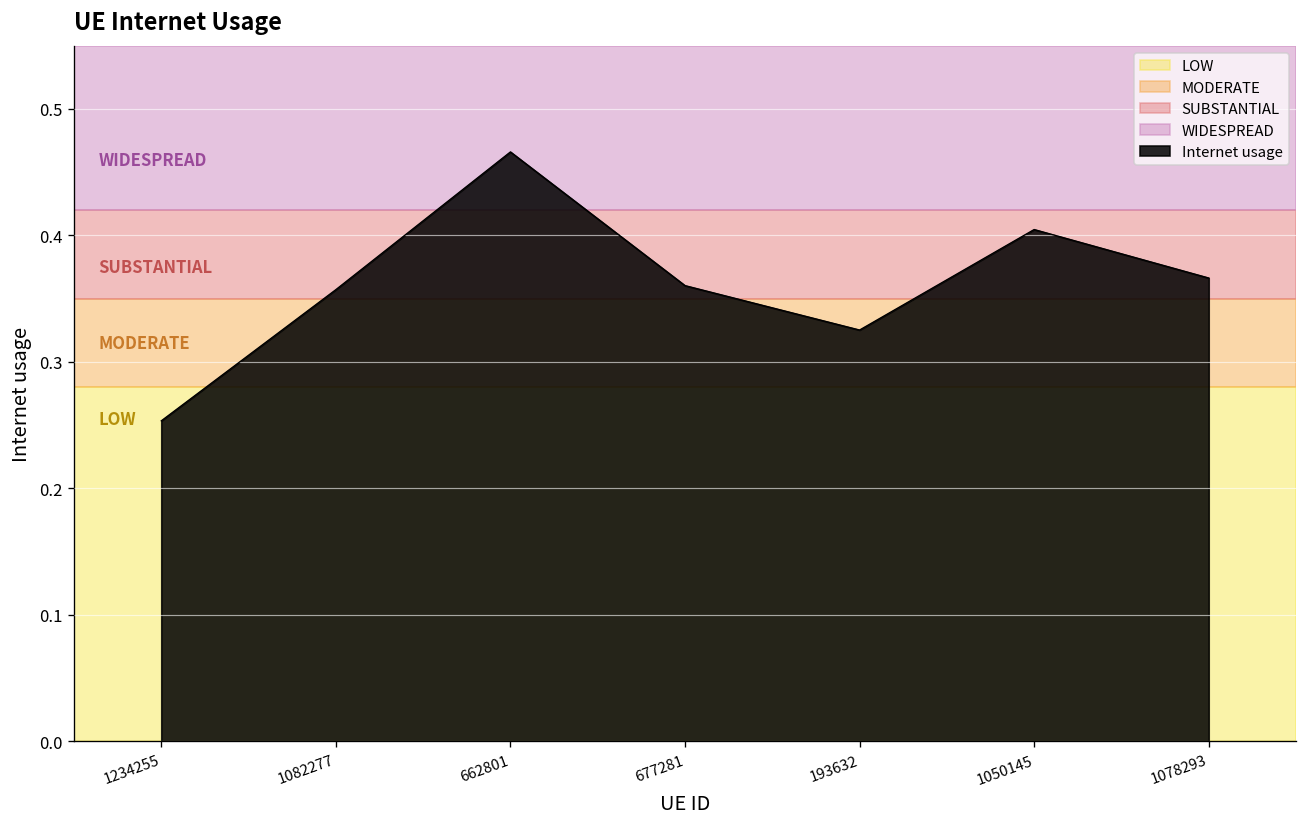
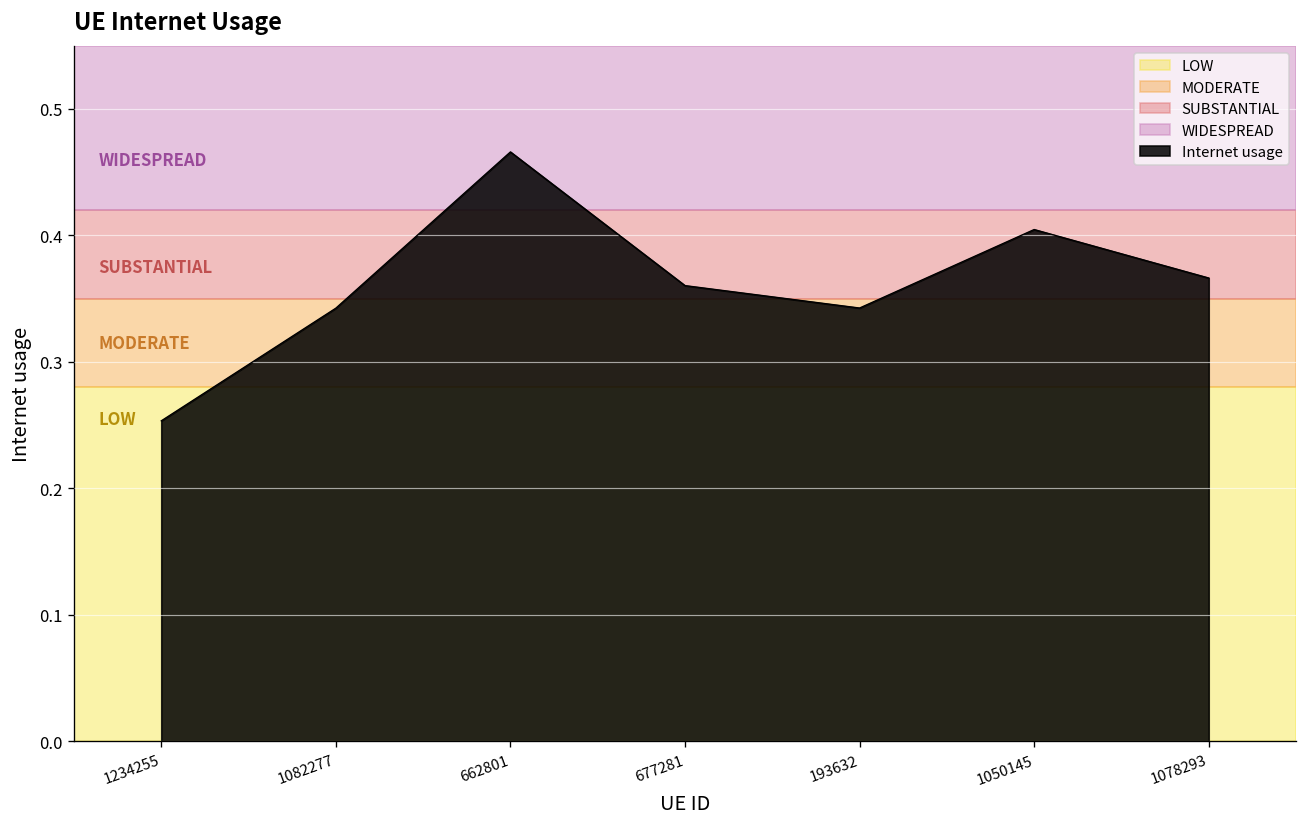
1082277: 0.357 -> 0.343
193632: 0.325 -> 0.343
